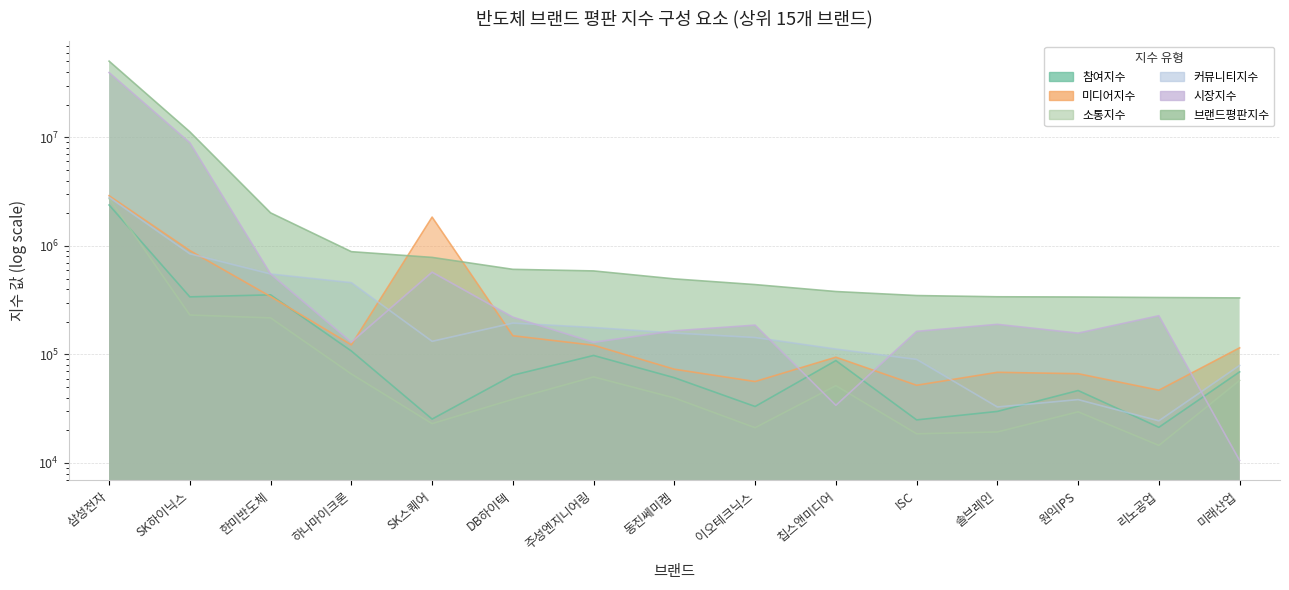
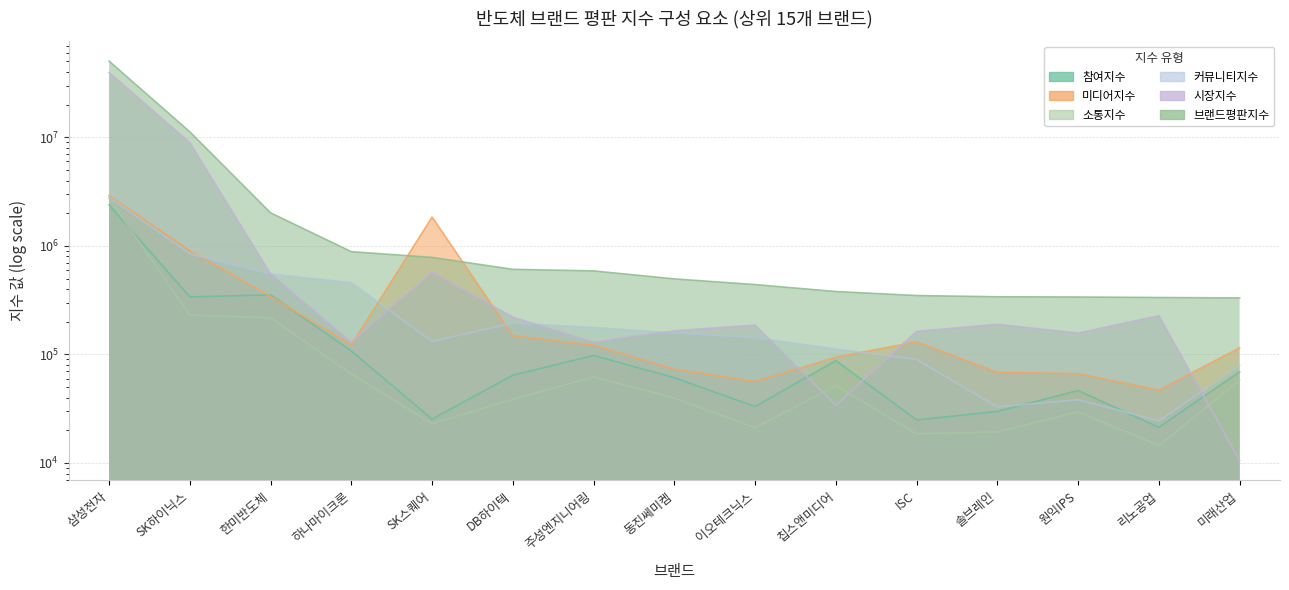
미디어지수, ISC: 50000 -> 130000
